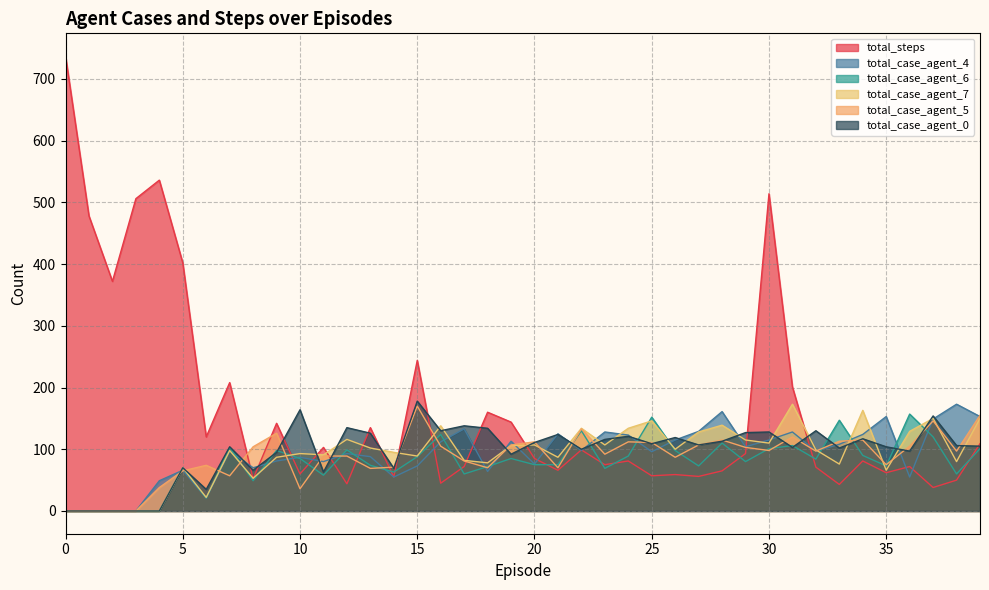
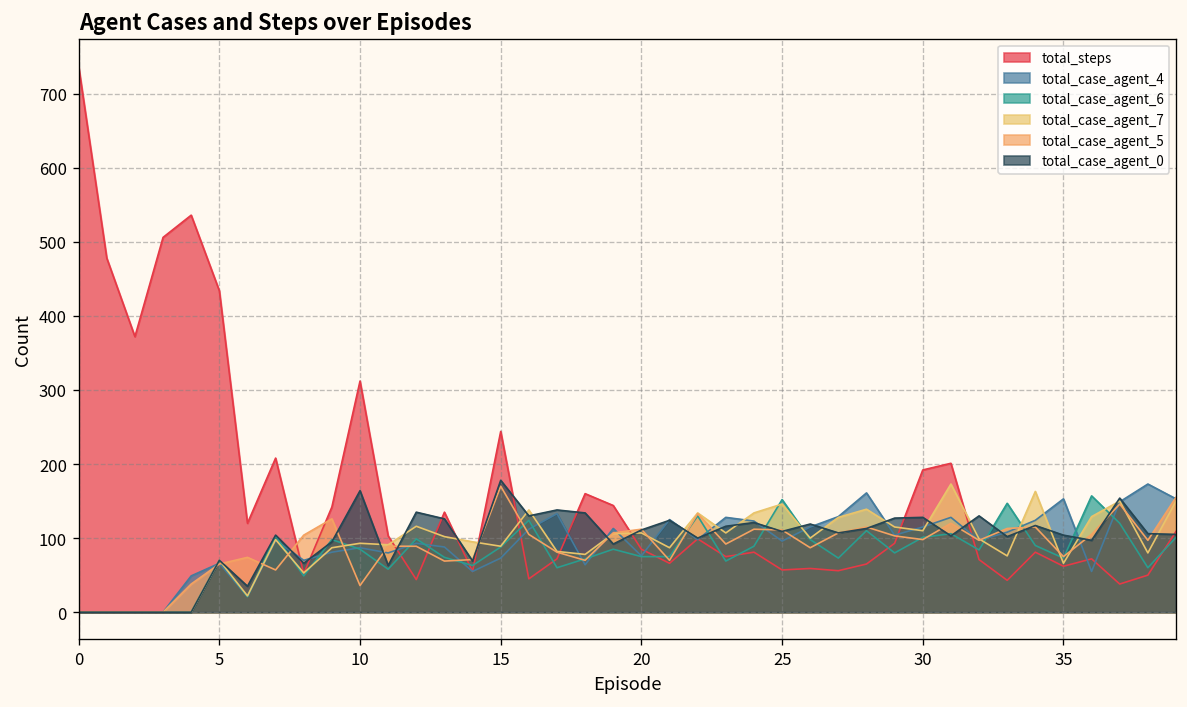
total_steps, 5: 400 -> 430
total_steps, 10: 60 -> 310
total_steps, 30: 510 -> 190
